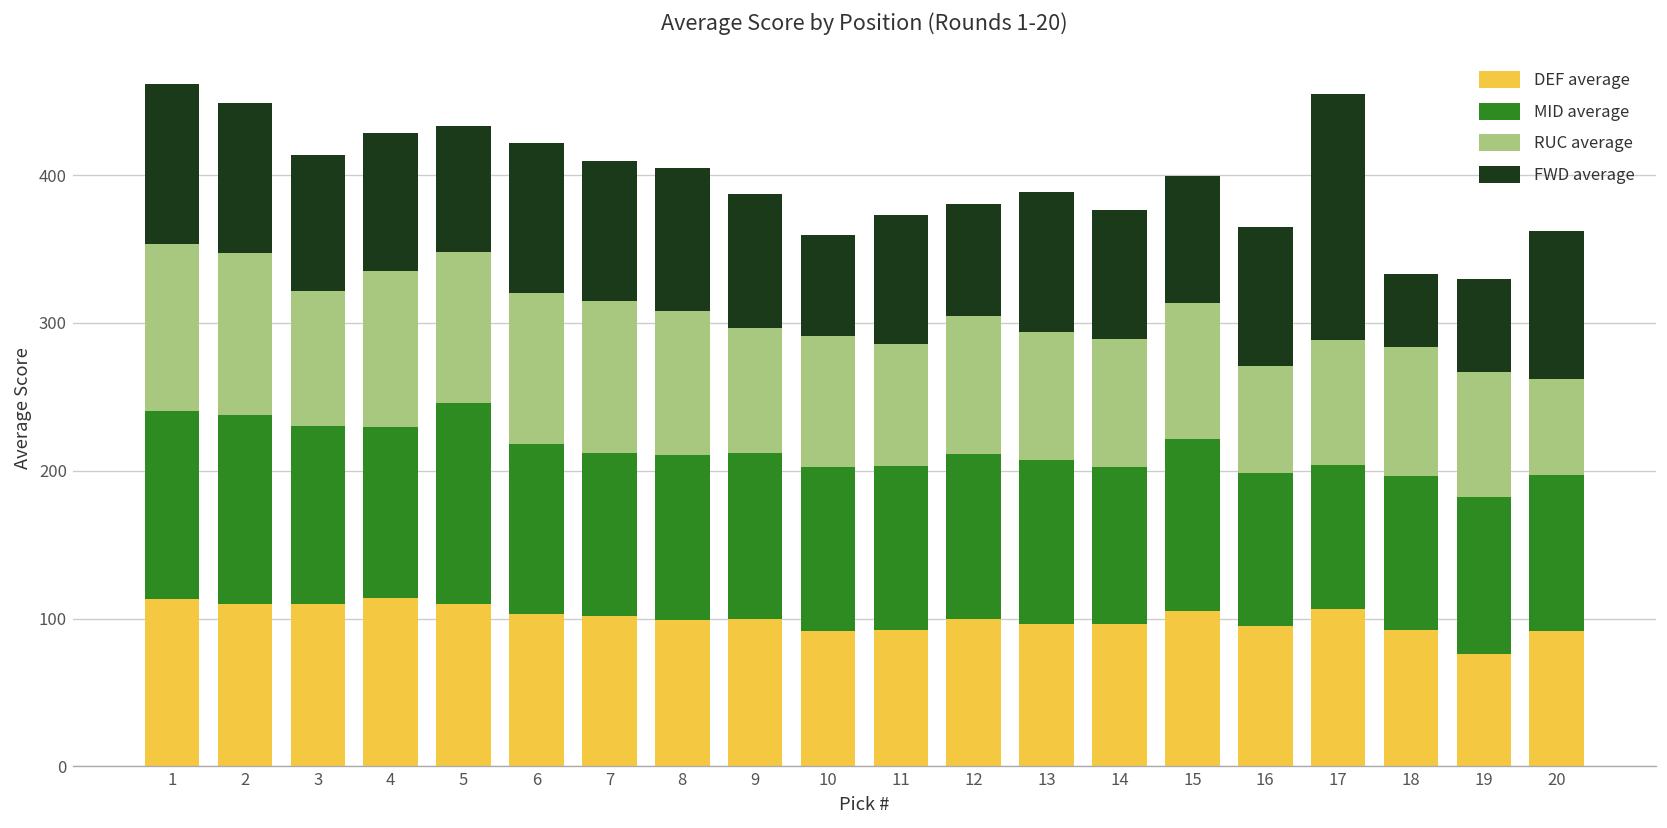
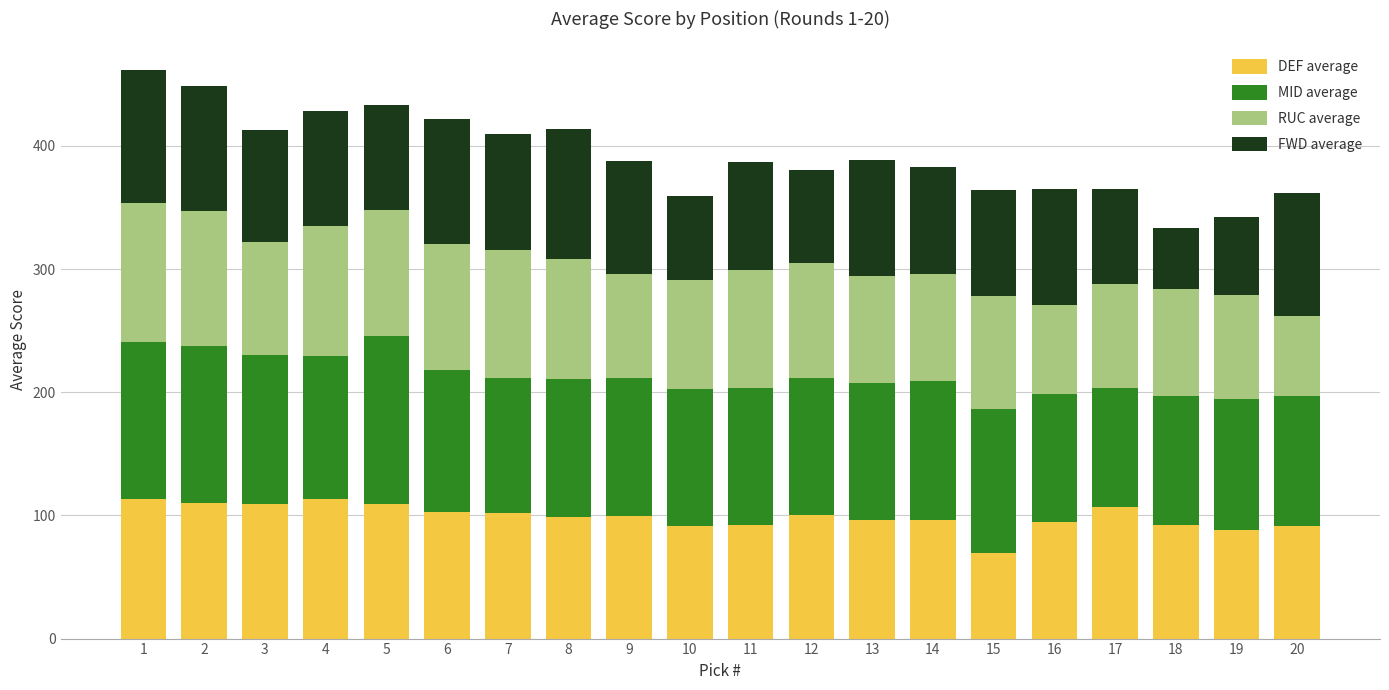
FWD average, 8: 96 -> 105
RUC average, 11: 83 -> 96
MID average, 14: 106 -> 112
DEF average, 15: 105 -> 70
FWD average, 17: 167 -> 76
DEF average, 19: 76 -> 88
